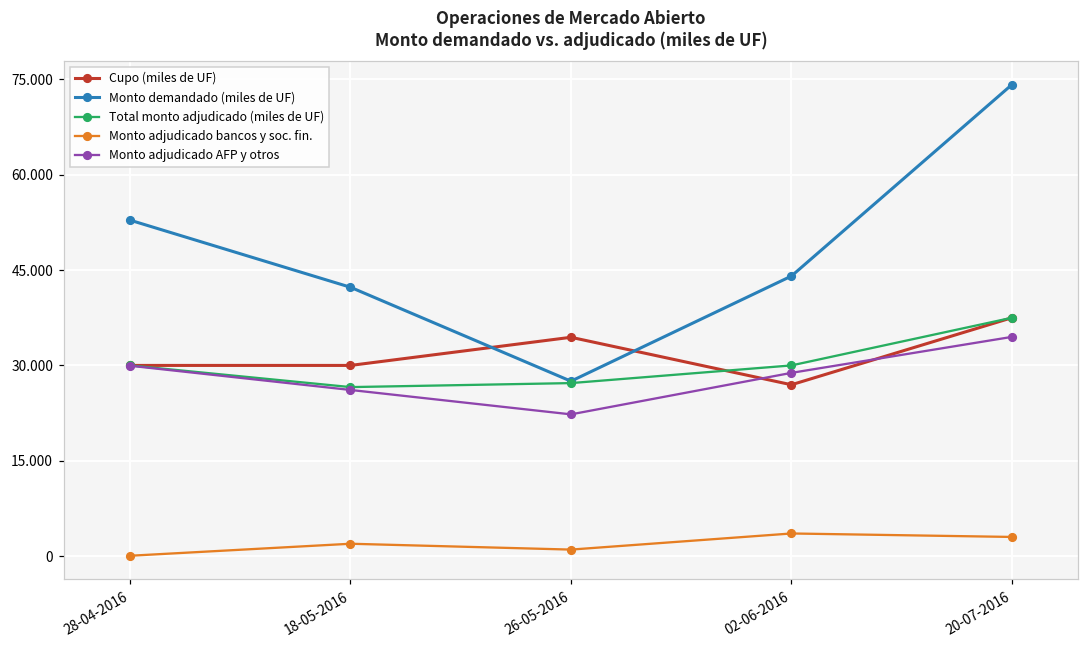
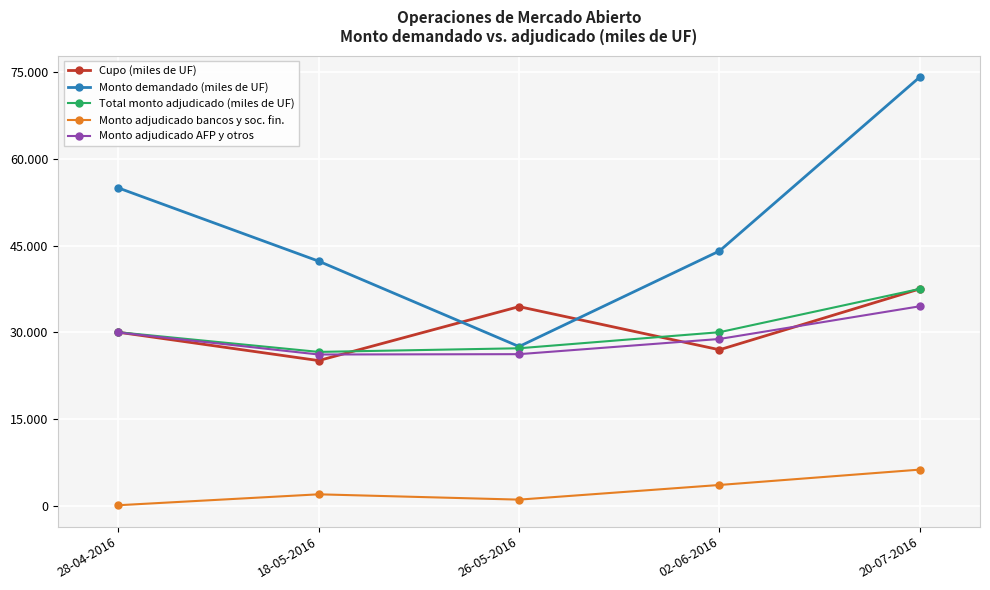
Monto demandado (miles de UF), 28-04-2016: 53 -> 55
Cupo (miles de UF), 18-05-2016: 30 -> 25
Monto adjudicado AFP y otros, 26-05-2016: 22 -> 26
Monto adjudicado bancos y soc. fin., 20-07-2016: 3 -> 6
